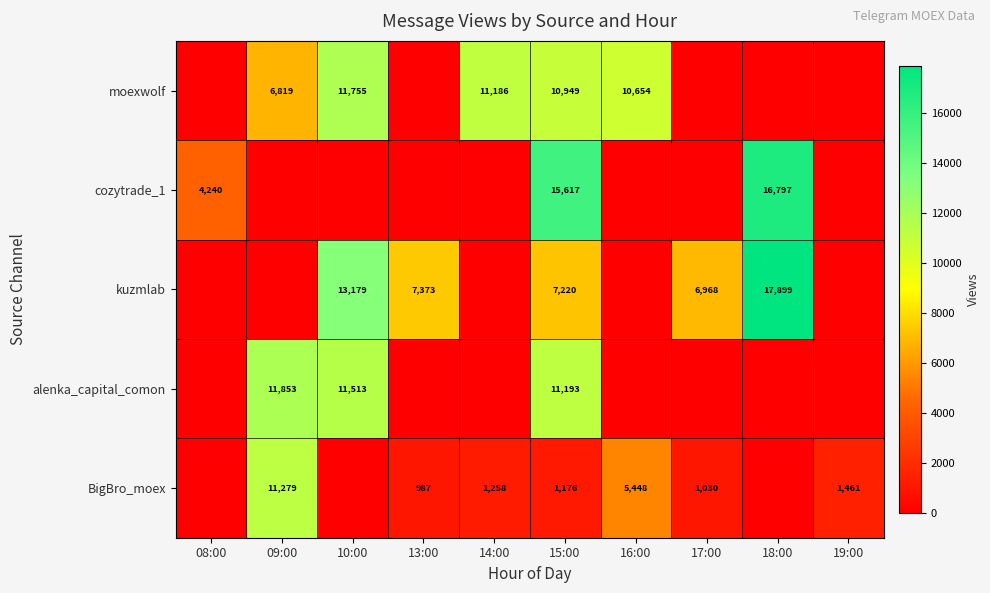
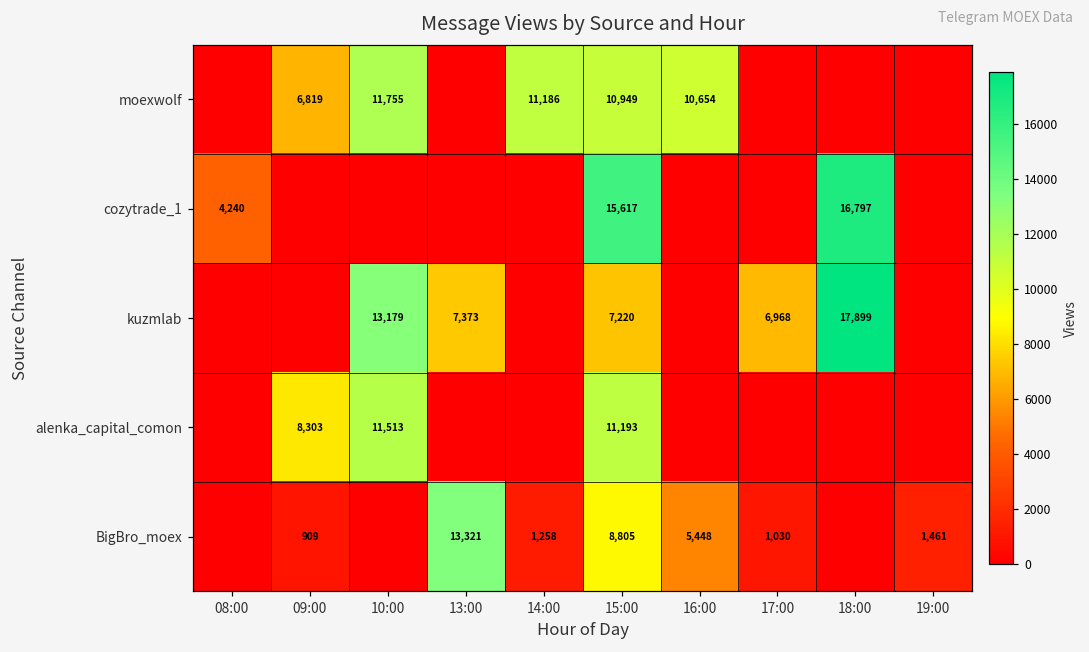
alenka_capital_comon, 09:00: 11,853 -> 8,303
BigBro_moex, 09:00: 11,279 -> 909
BigBro_moex, 13:00: 987 -> 13,321
BigBro_moex, 15:00: 1,176 -> 8,805
